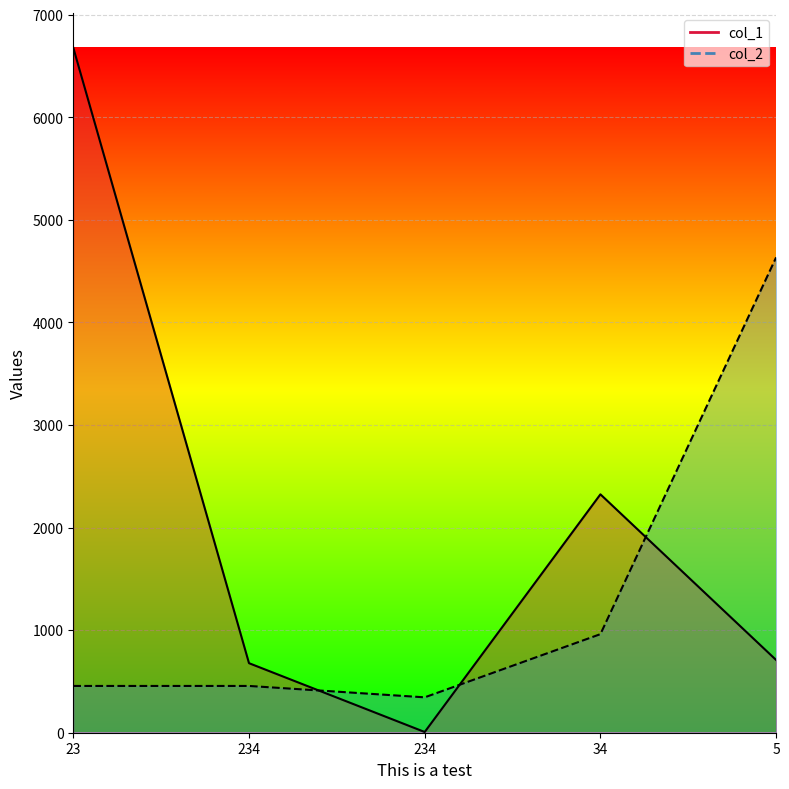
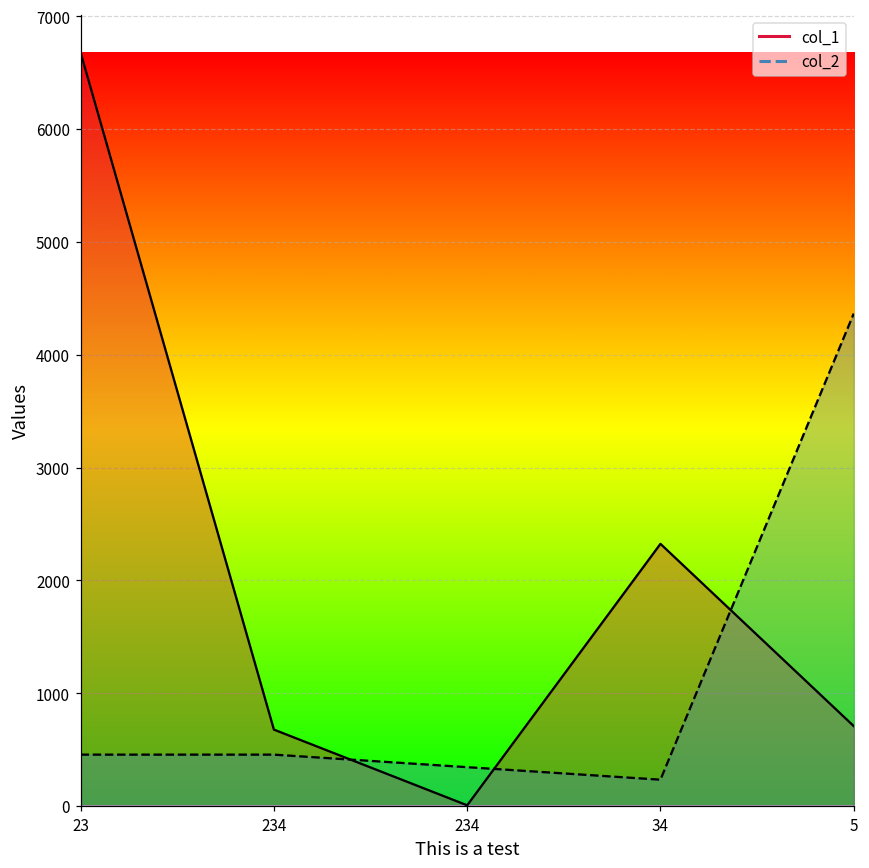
col_2, 34: 960 -> 230
col_2, 5: 4630 -> 4370
